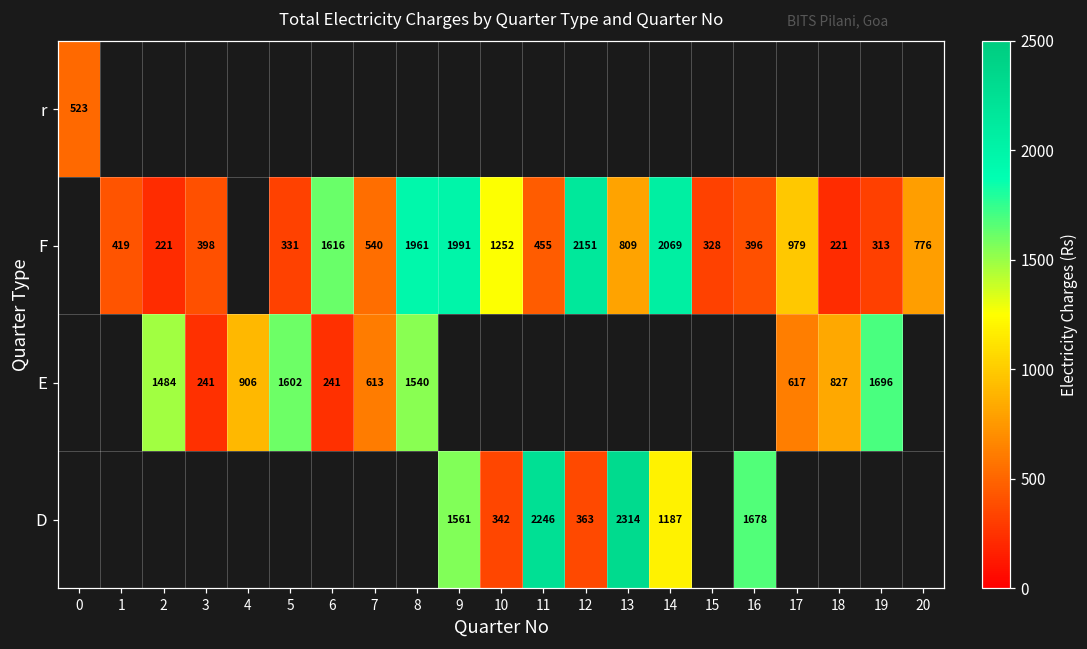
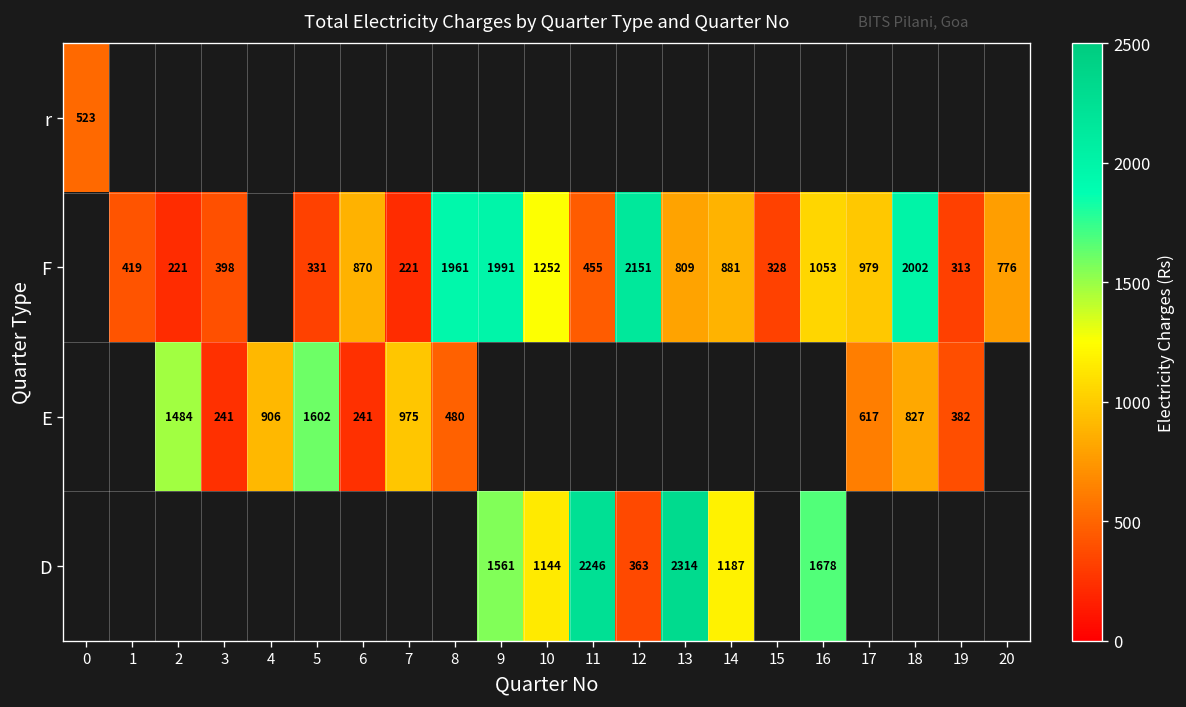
F, 6: 1616 -> 870
F, 7: 540 -> 221
F, 14: 2069 -> 881
F, 16: 396 -> 1053
F, 18: 221 -> 2002
E, 7: 613 -> 975
E, 8: 1540 -> 480
E, 19: 1696 -> 382
D, 10: 342 -> 1144
